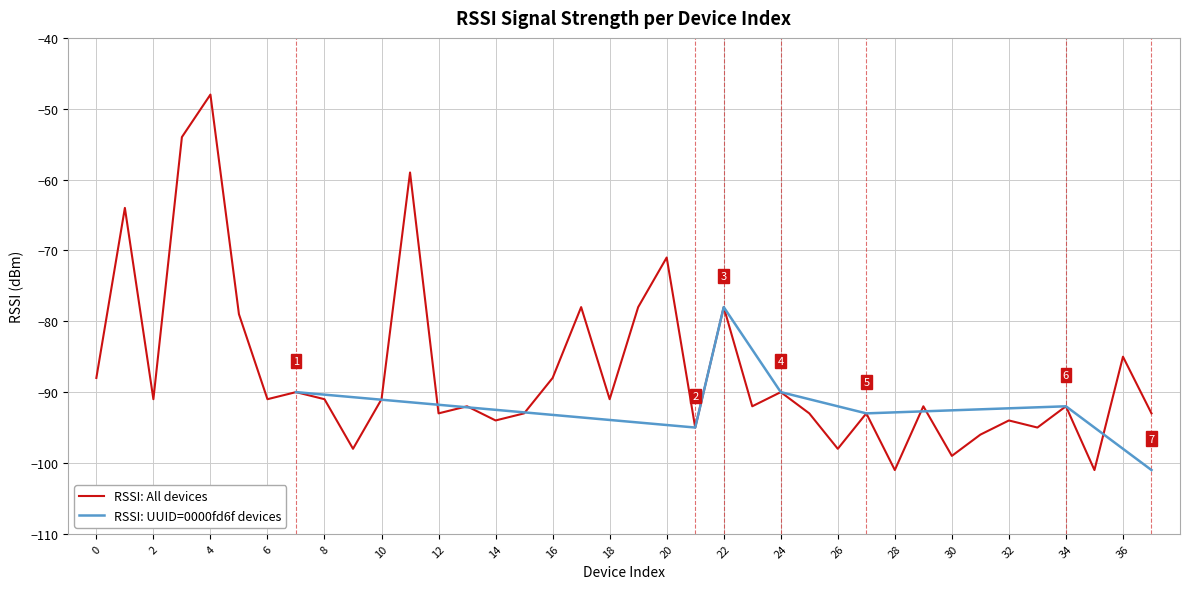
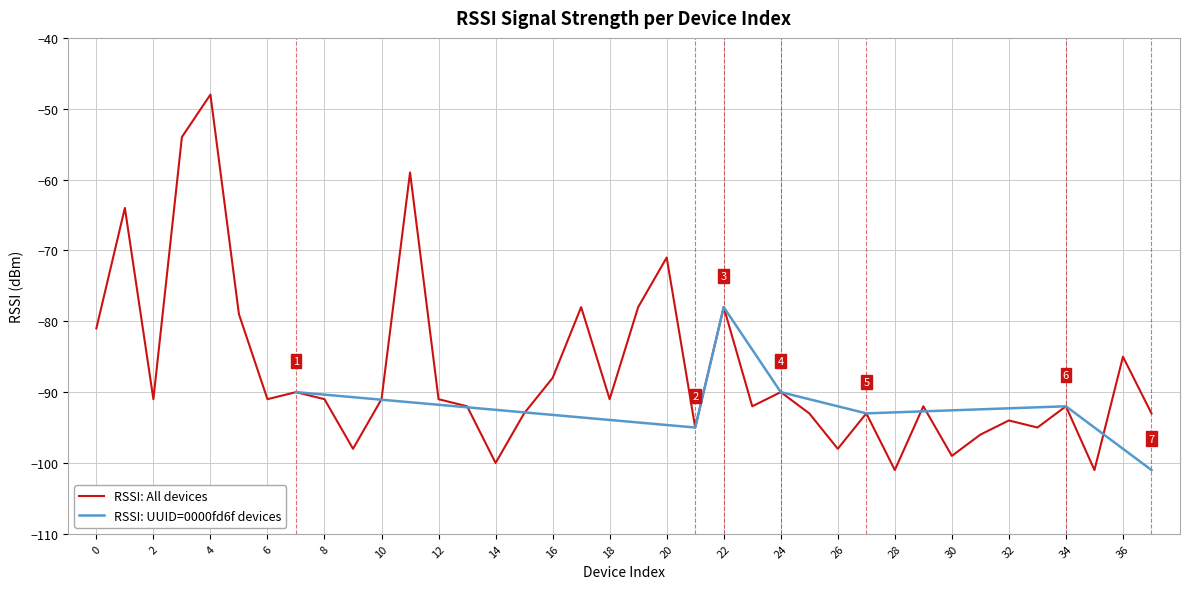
RSSI: All devices, 0: -88 -> -81
RSSI: All devices, 12: -93 -> -91
RSSI: All devices, 14: -94 -> -100
